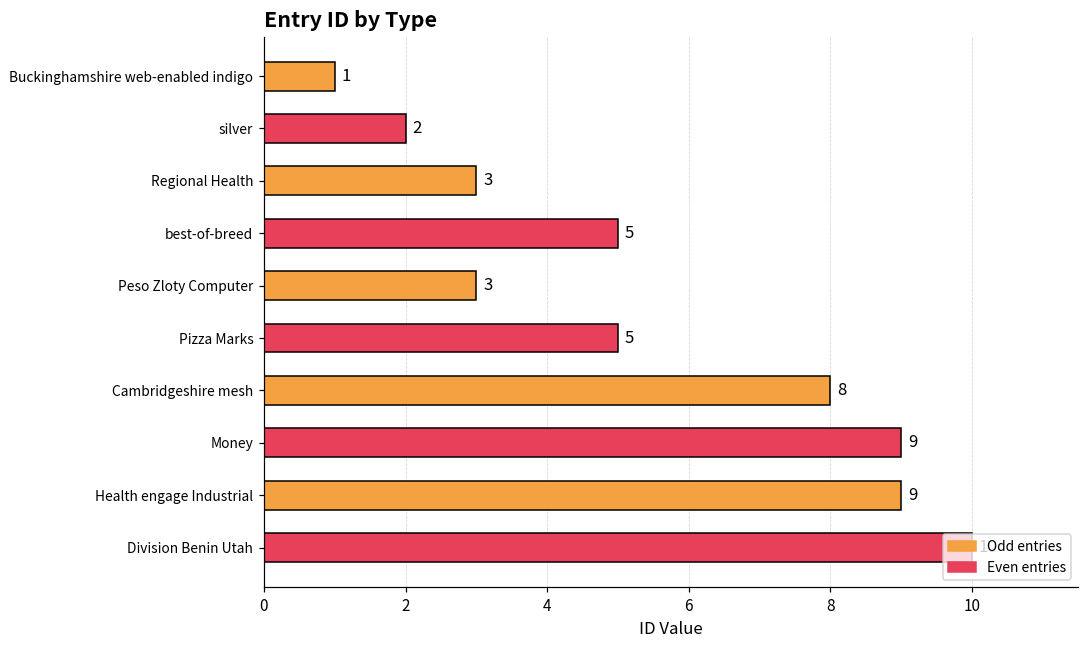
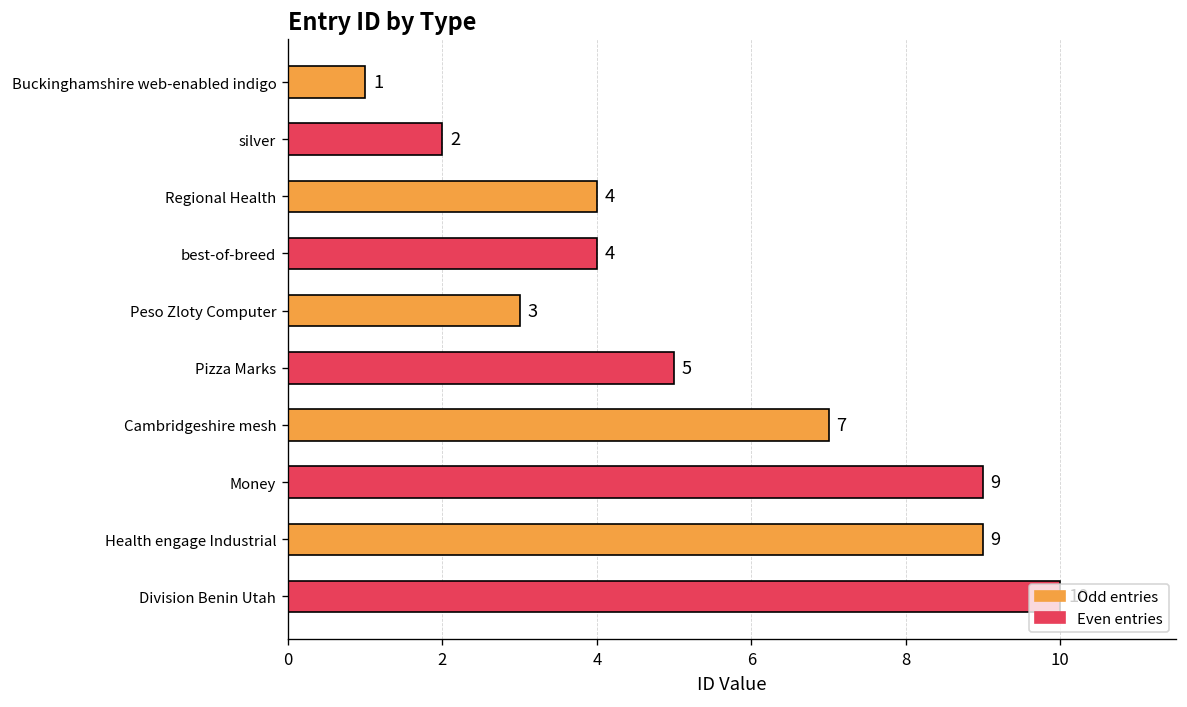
Regional Health: 3 -> 4
best-of-breed: 5 -> 4
Cambridgeshire mesh: 8 -> 7
